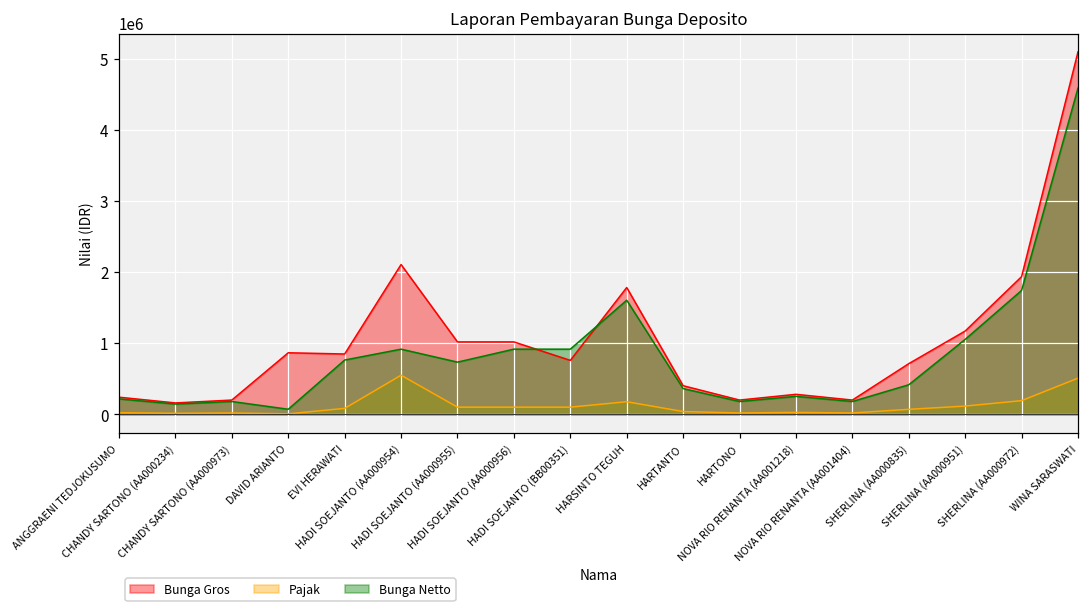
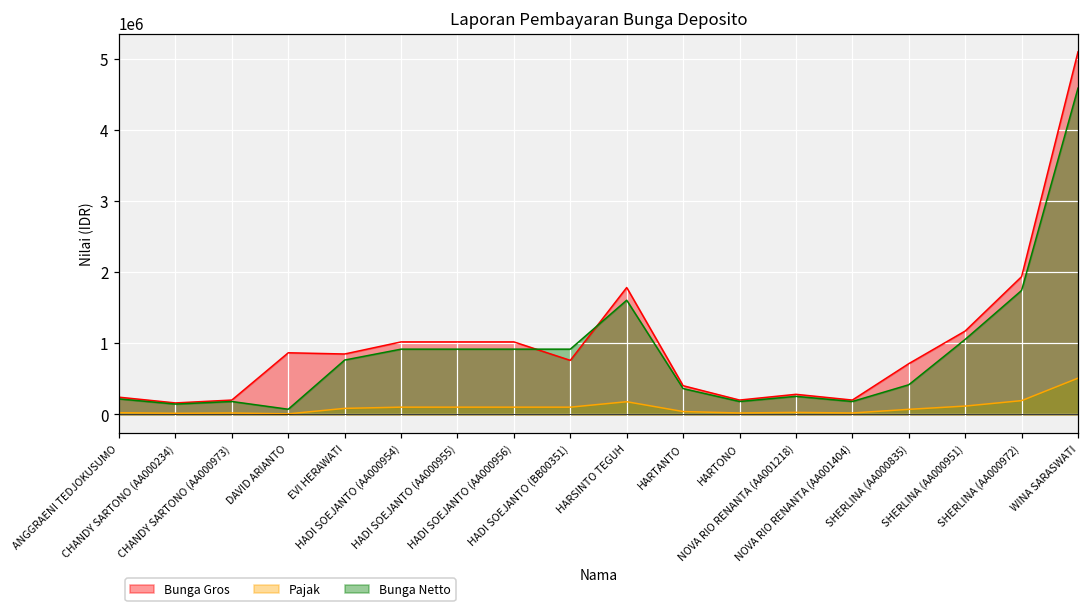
Bunga Gros, HADI SOEJANTO (AA000954): 2100000 -> 1000000
Pajak, HADI SOEJANTO (AA000954): 600000 -> 100000
Bunga Netto, HADI SOEJANTO (AA000955): 700000 -> 900000
